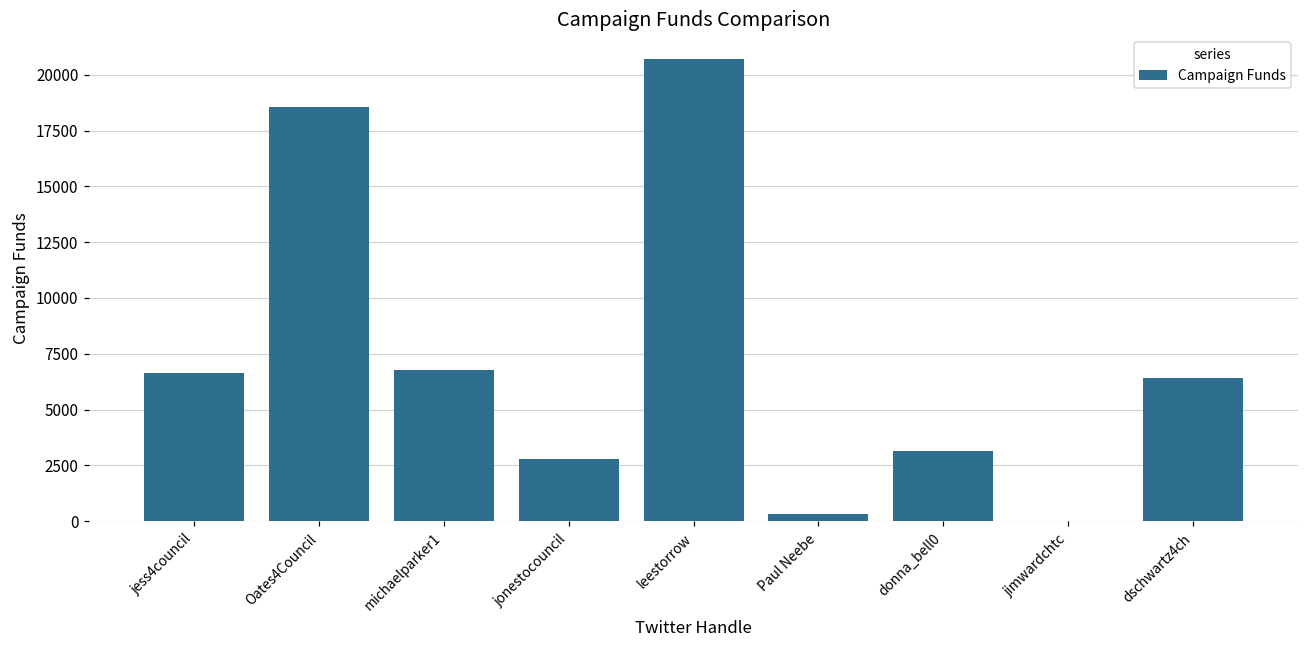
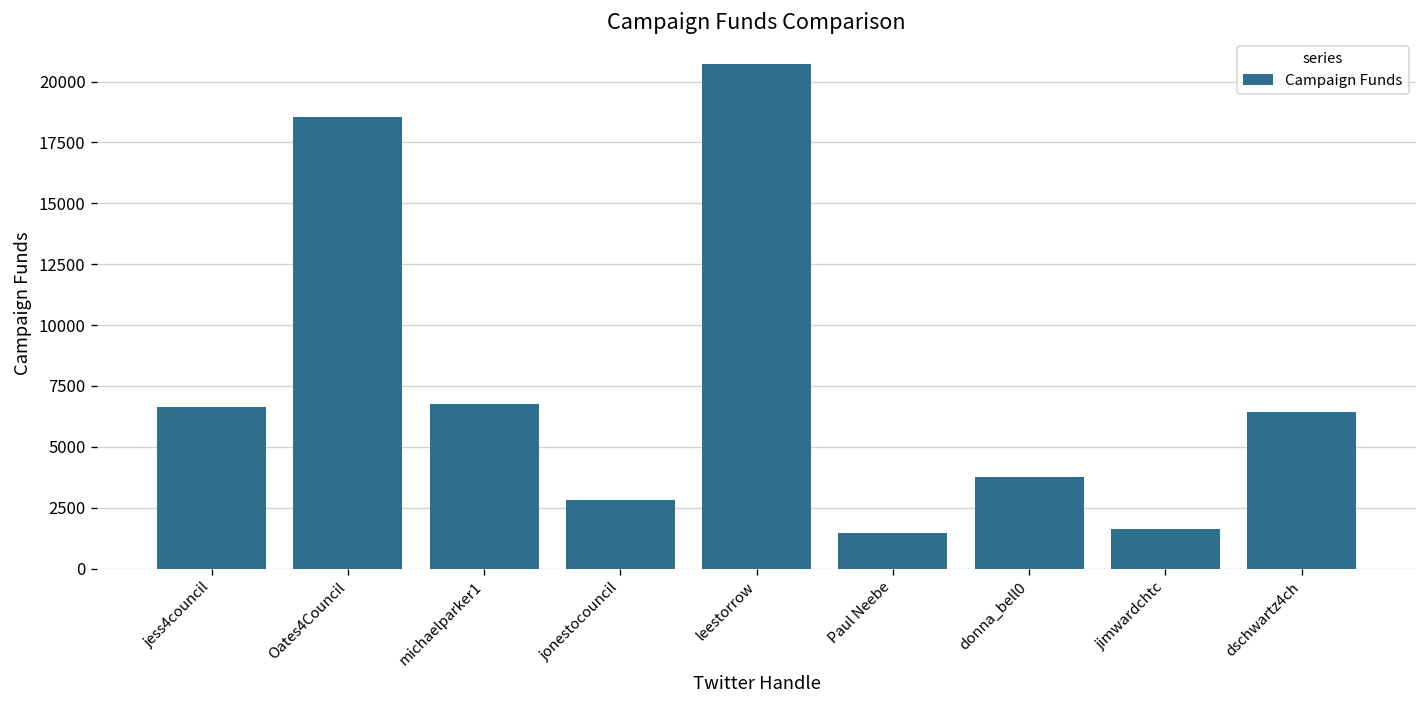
Paul Neebe: 300 -> 1500
donna_bell0: 3100 -> 3800
jimwardchtc: 0 -> 1600
